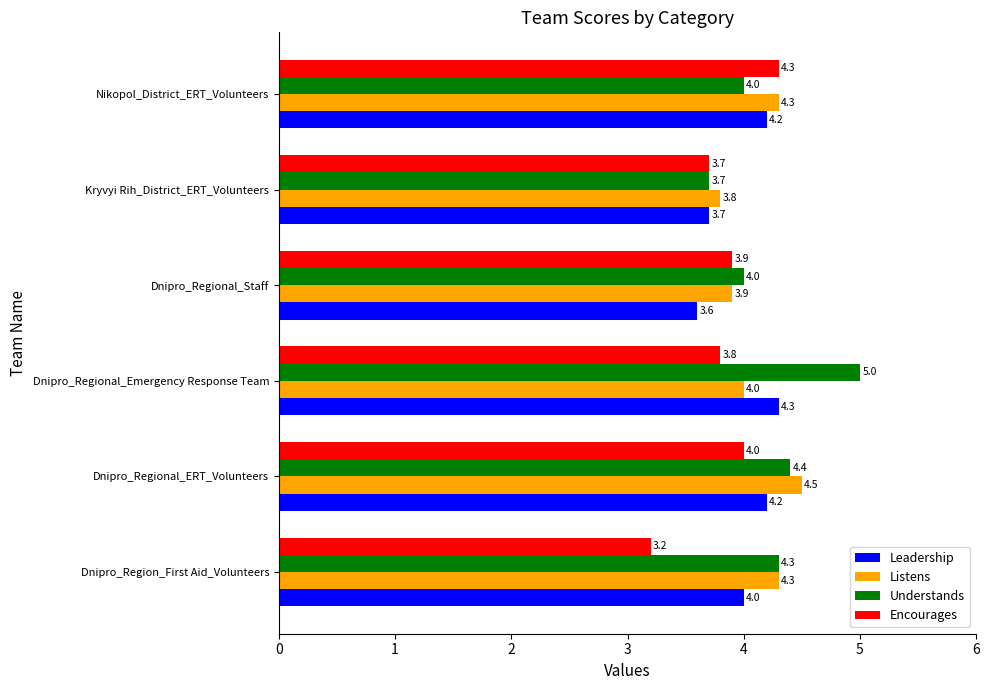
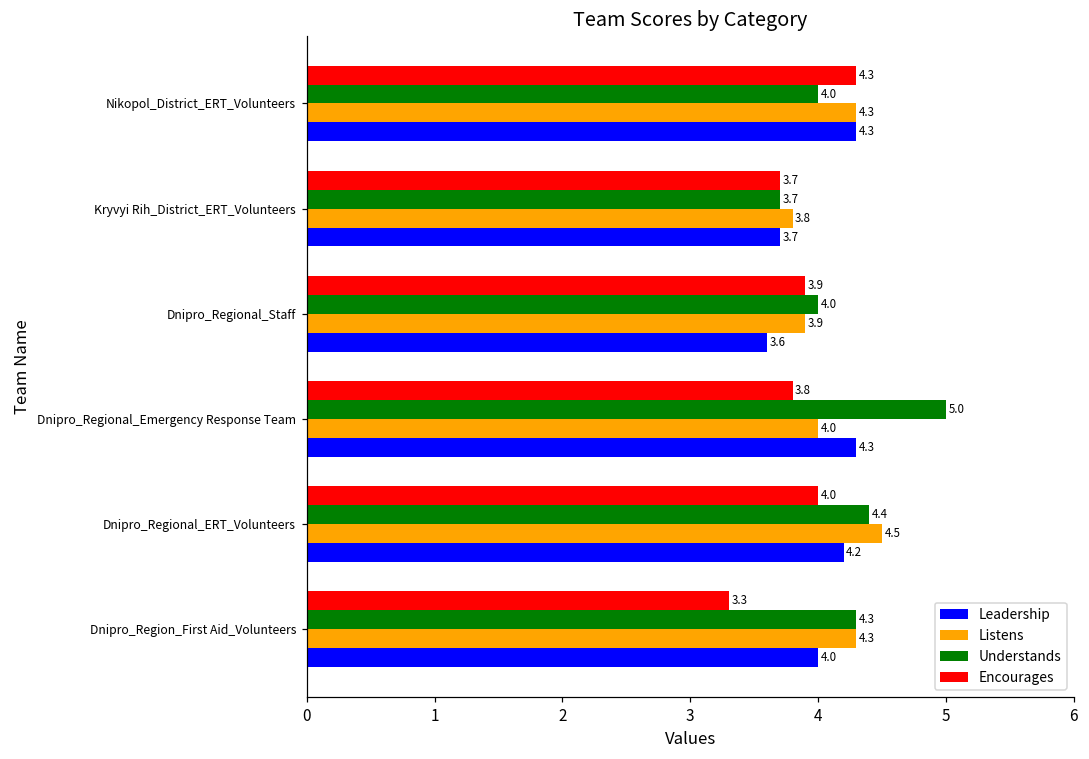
Leadership, Nikopol_District_ERT_Volunteers: 4.2 -> 4.3
Encourages, Dnipro_Region_First Aid_Volunteers: 3.2 -> 3.3
